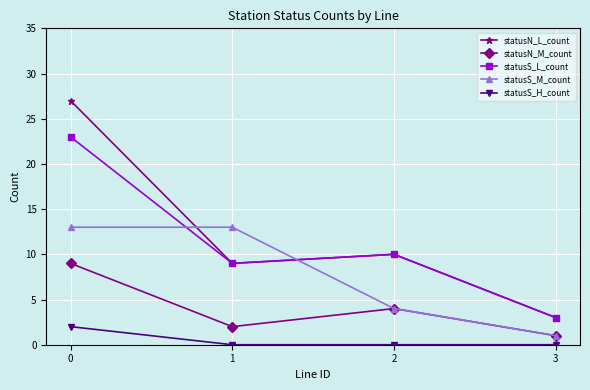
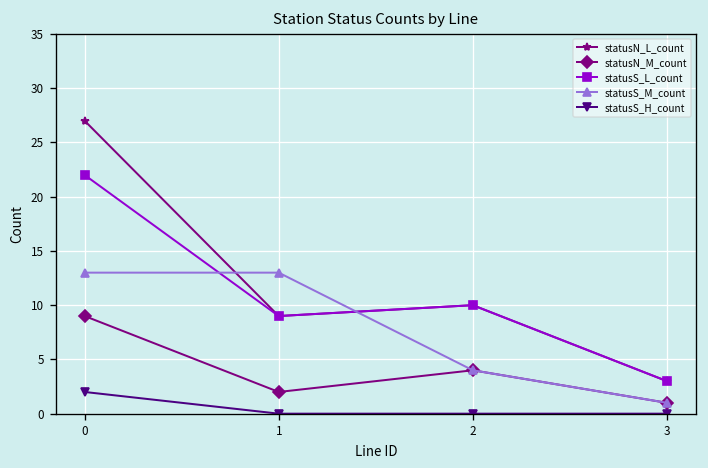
statusS_L_count, 0: 23 -> 22
